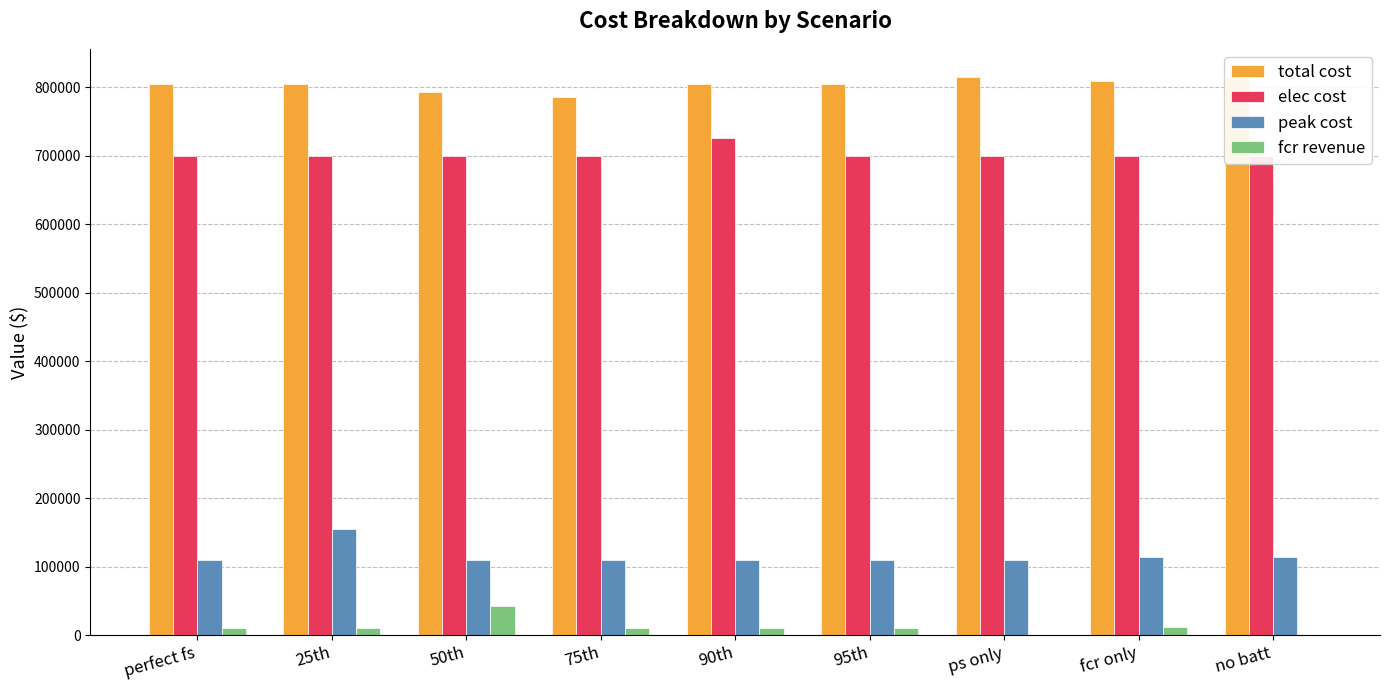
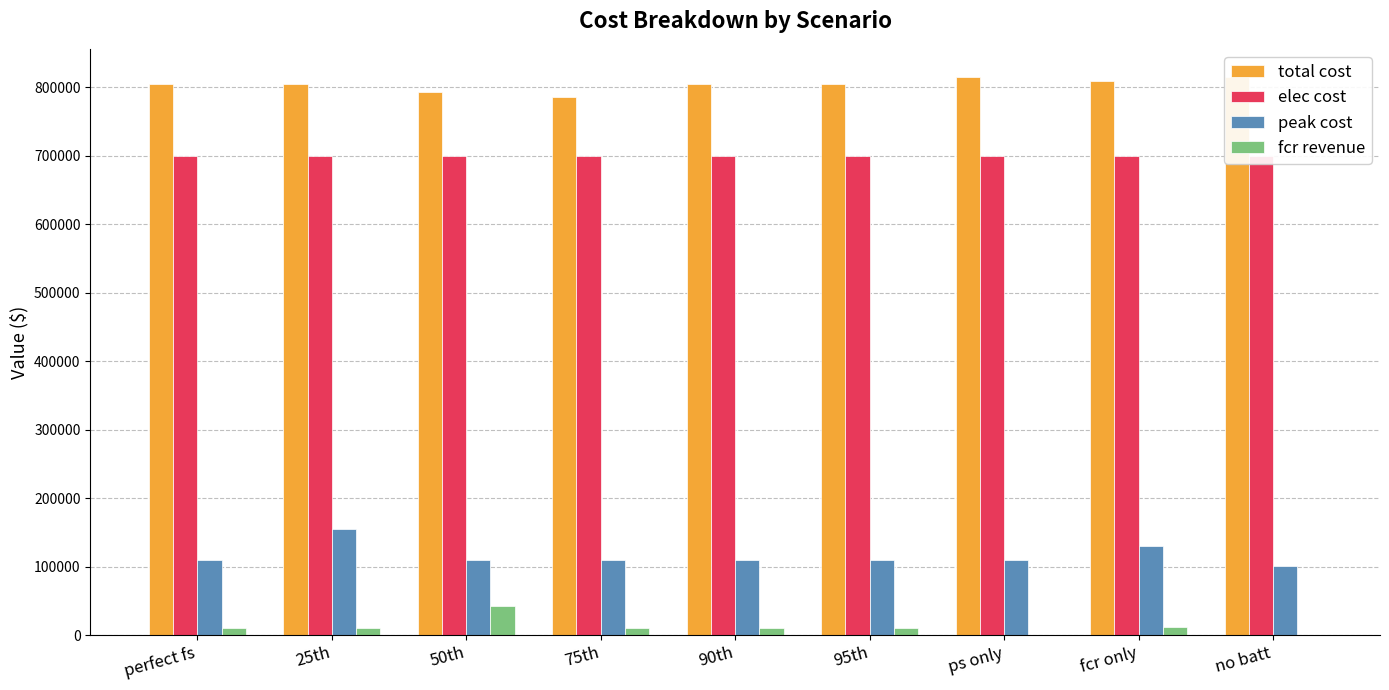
elec cost, 90th: 730000 -> 700000
peak cost, fcr only: 110000 -> 130000
peak cost, no batt: 110000 -> 100000
